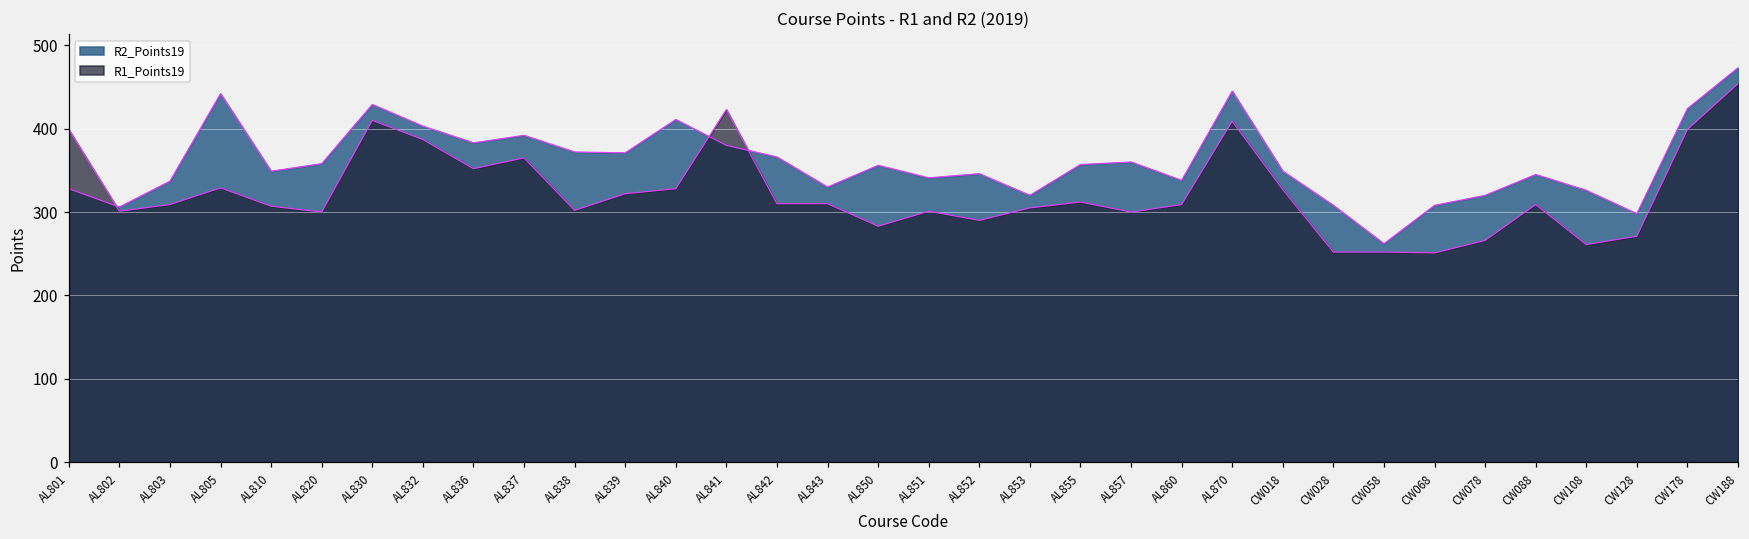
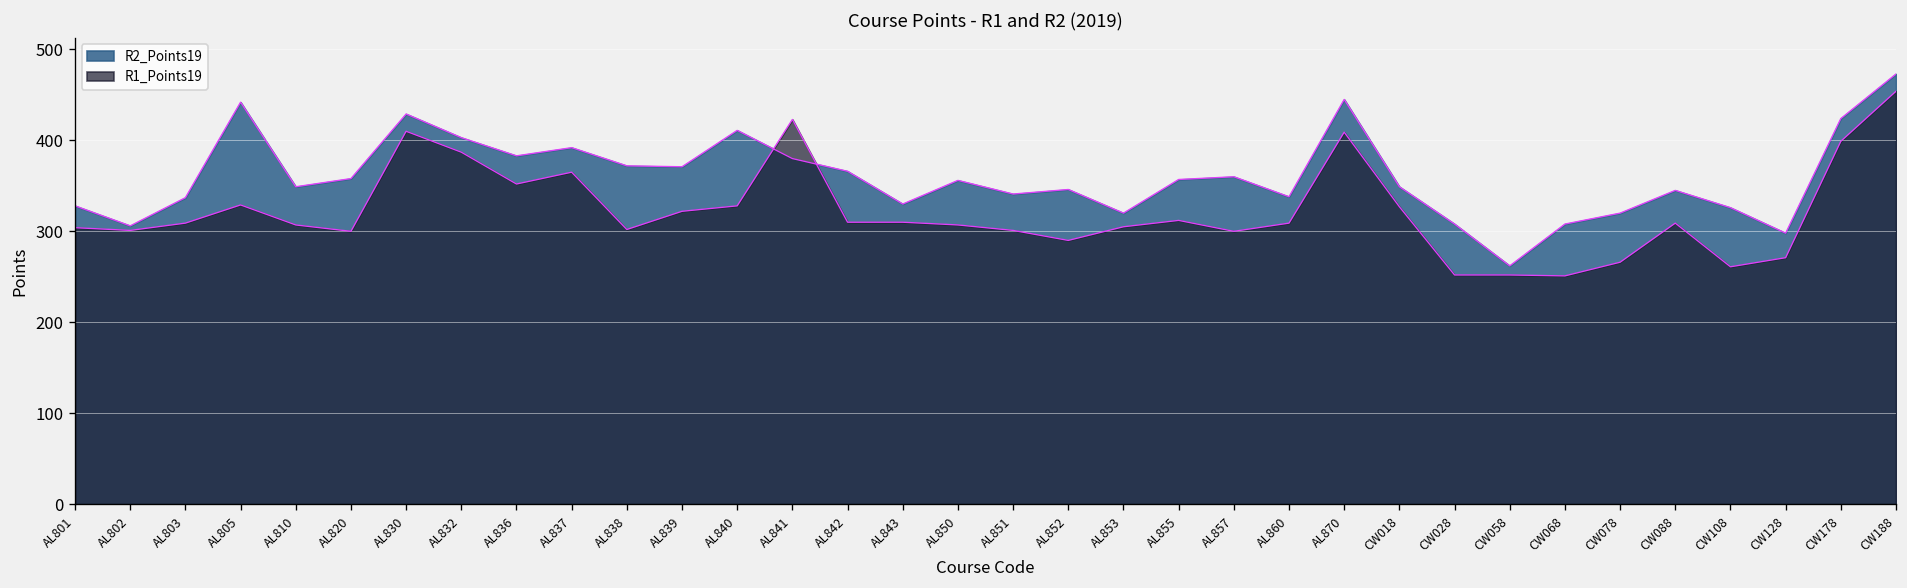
R1_Points19, AL801: 400 -> 300
R1_Points19, AL850: 280 -> 310
